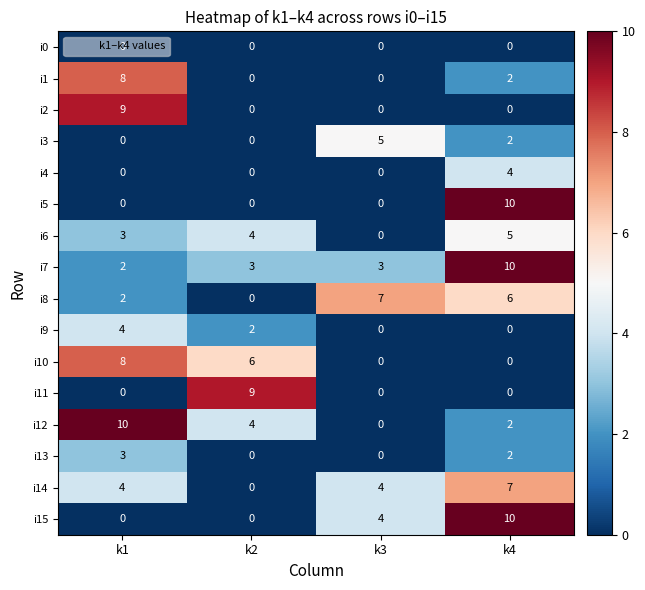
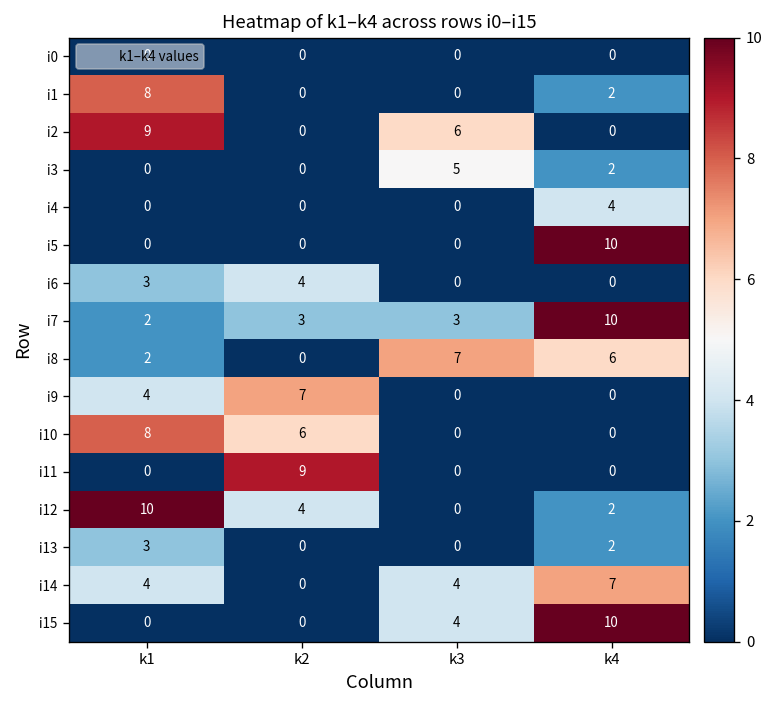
i2, k3: 0 -> 6
i6, k4: 5 -> 0
i9, k2: 2 -> 7
